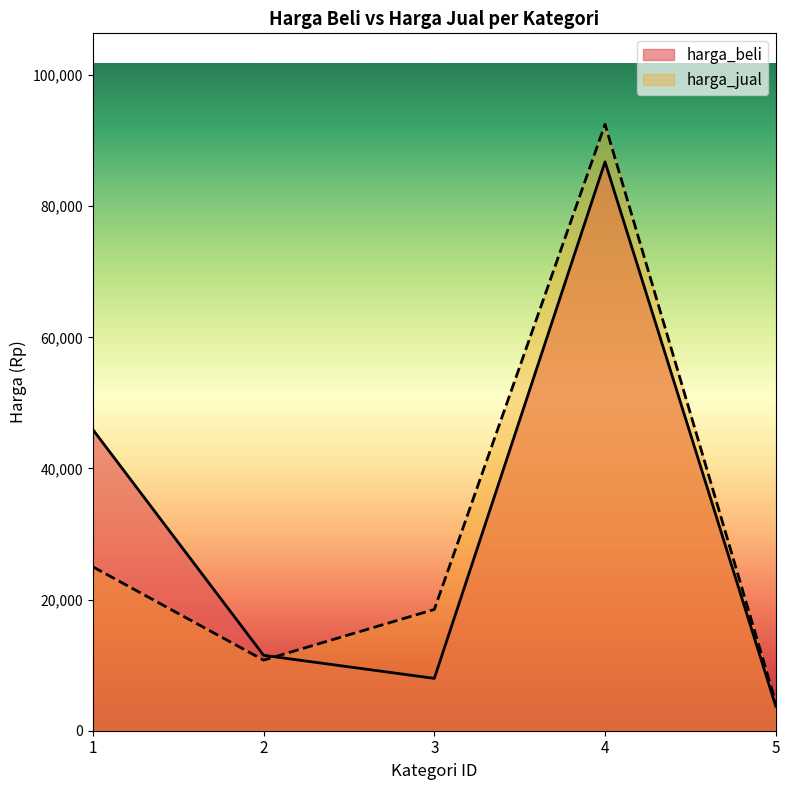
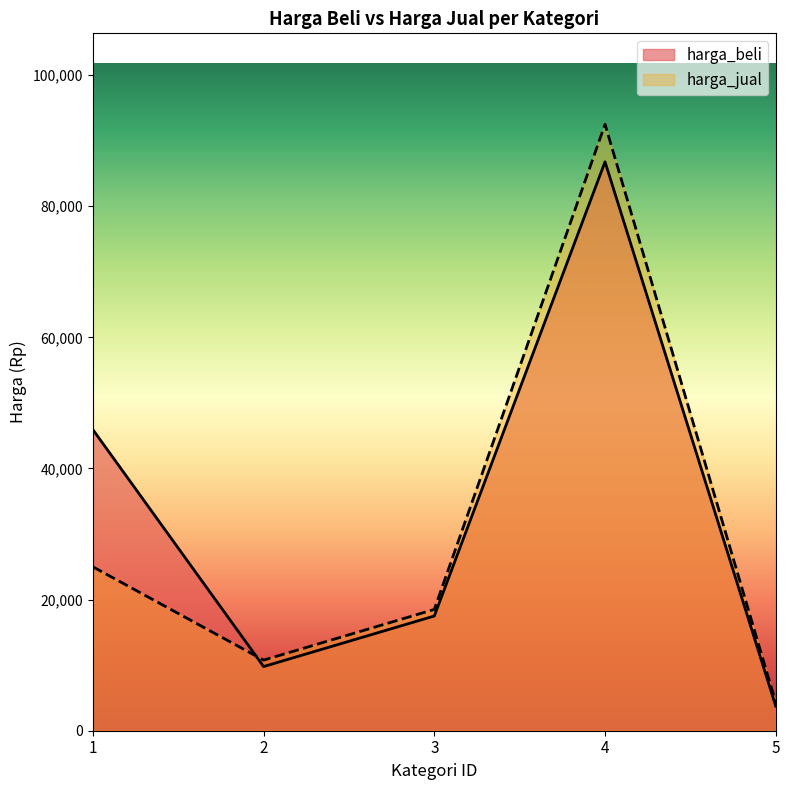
harga_beli, 2: 12,000 -> 10,000
harga_beli, 3: 8,000 -> 18,000
